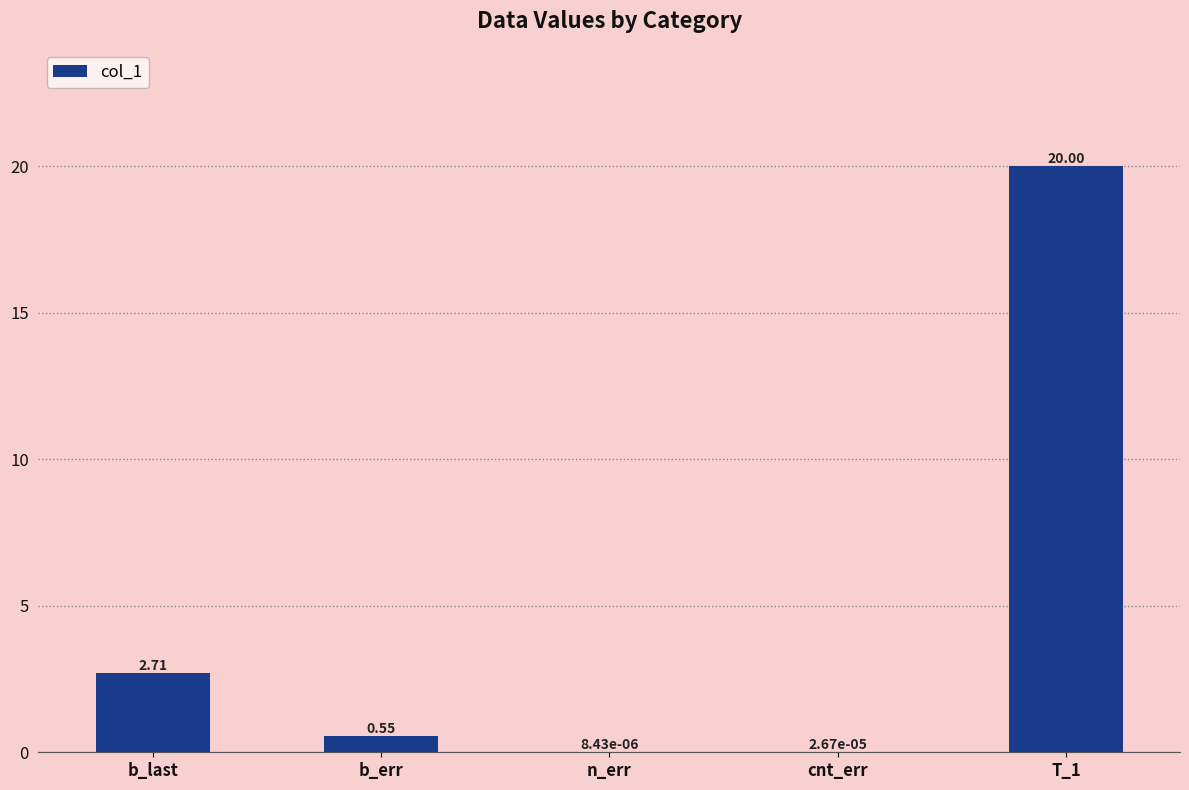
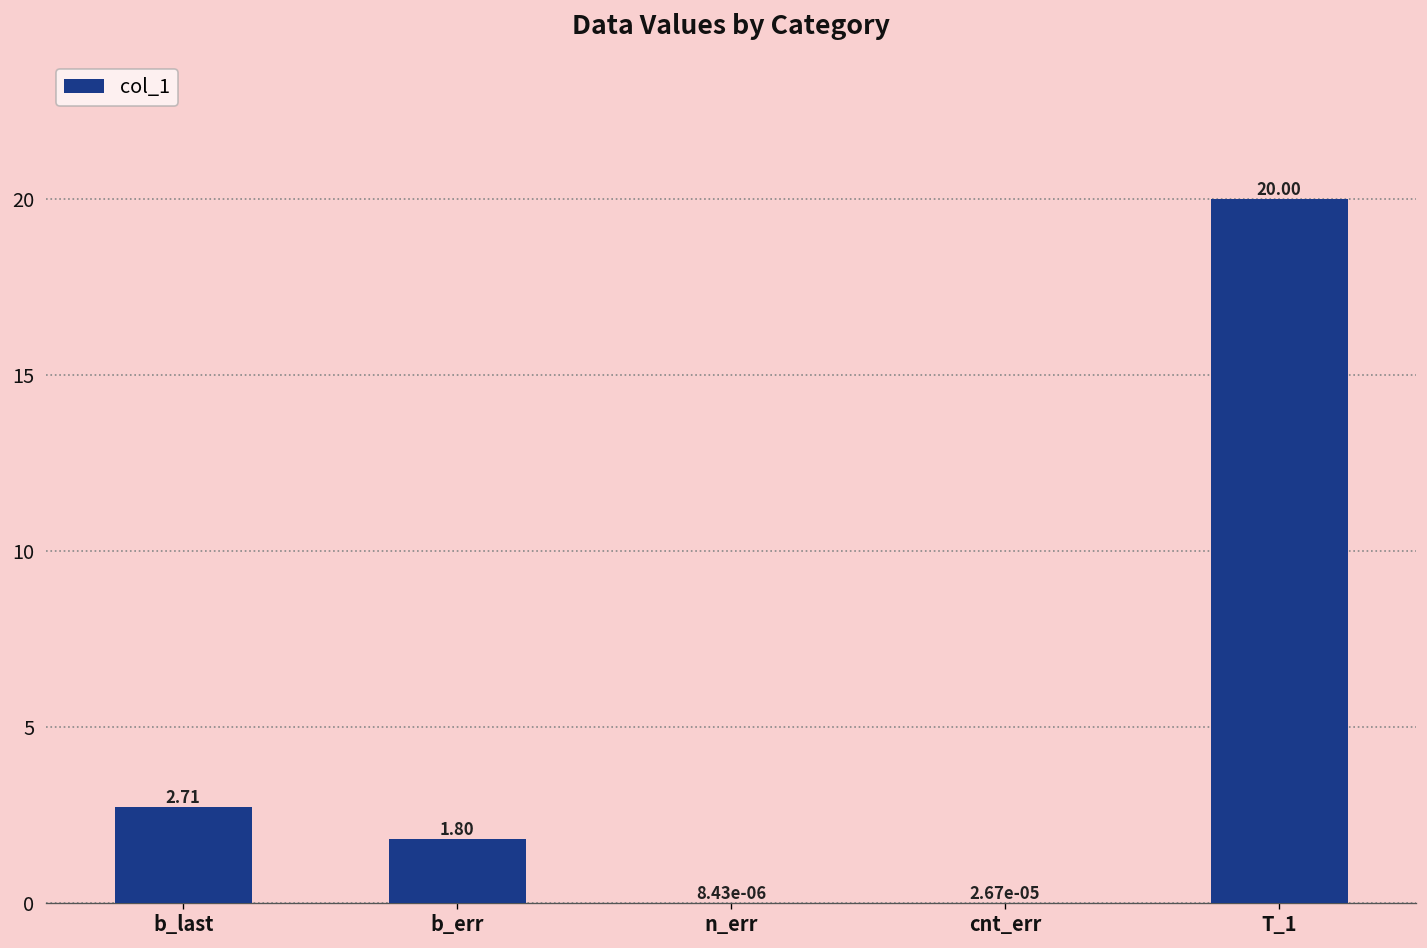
b_err: 0.55 -> 1.80
